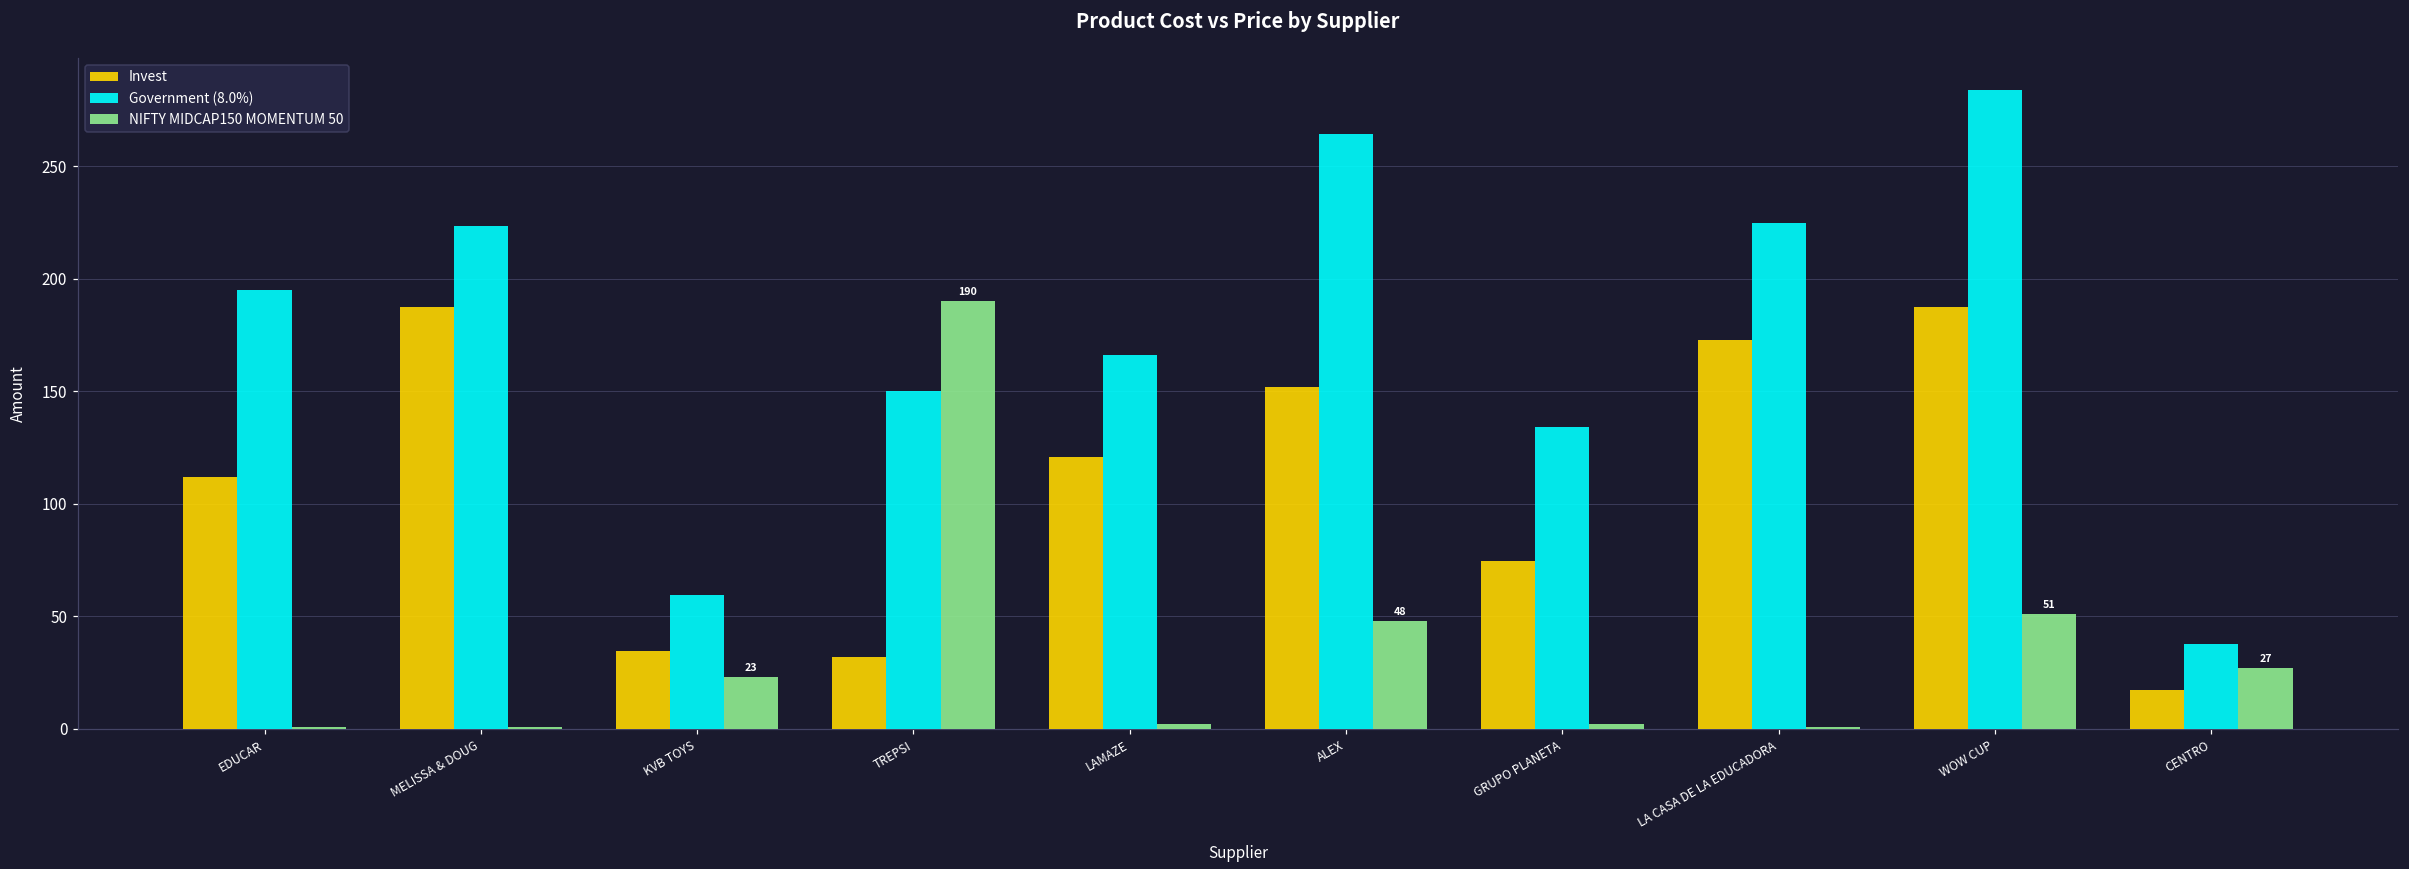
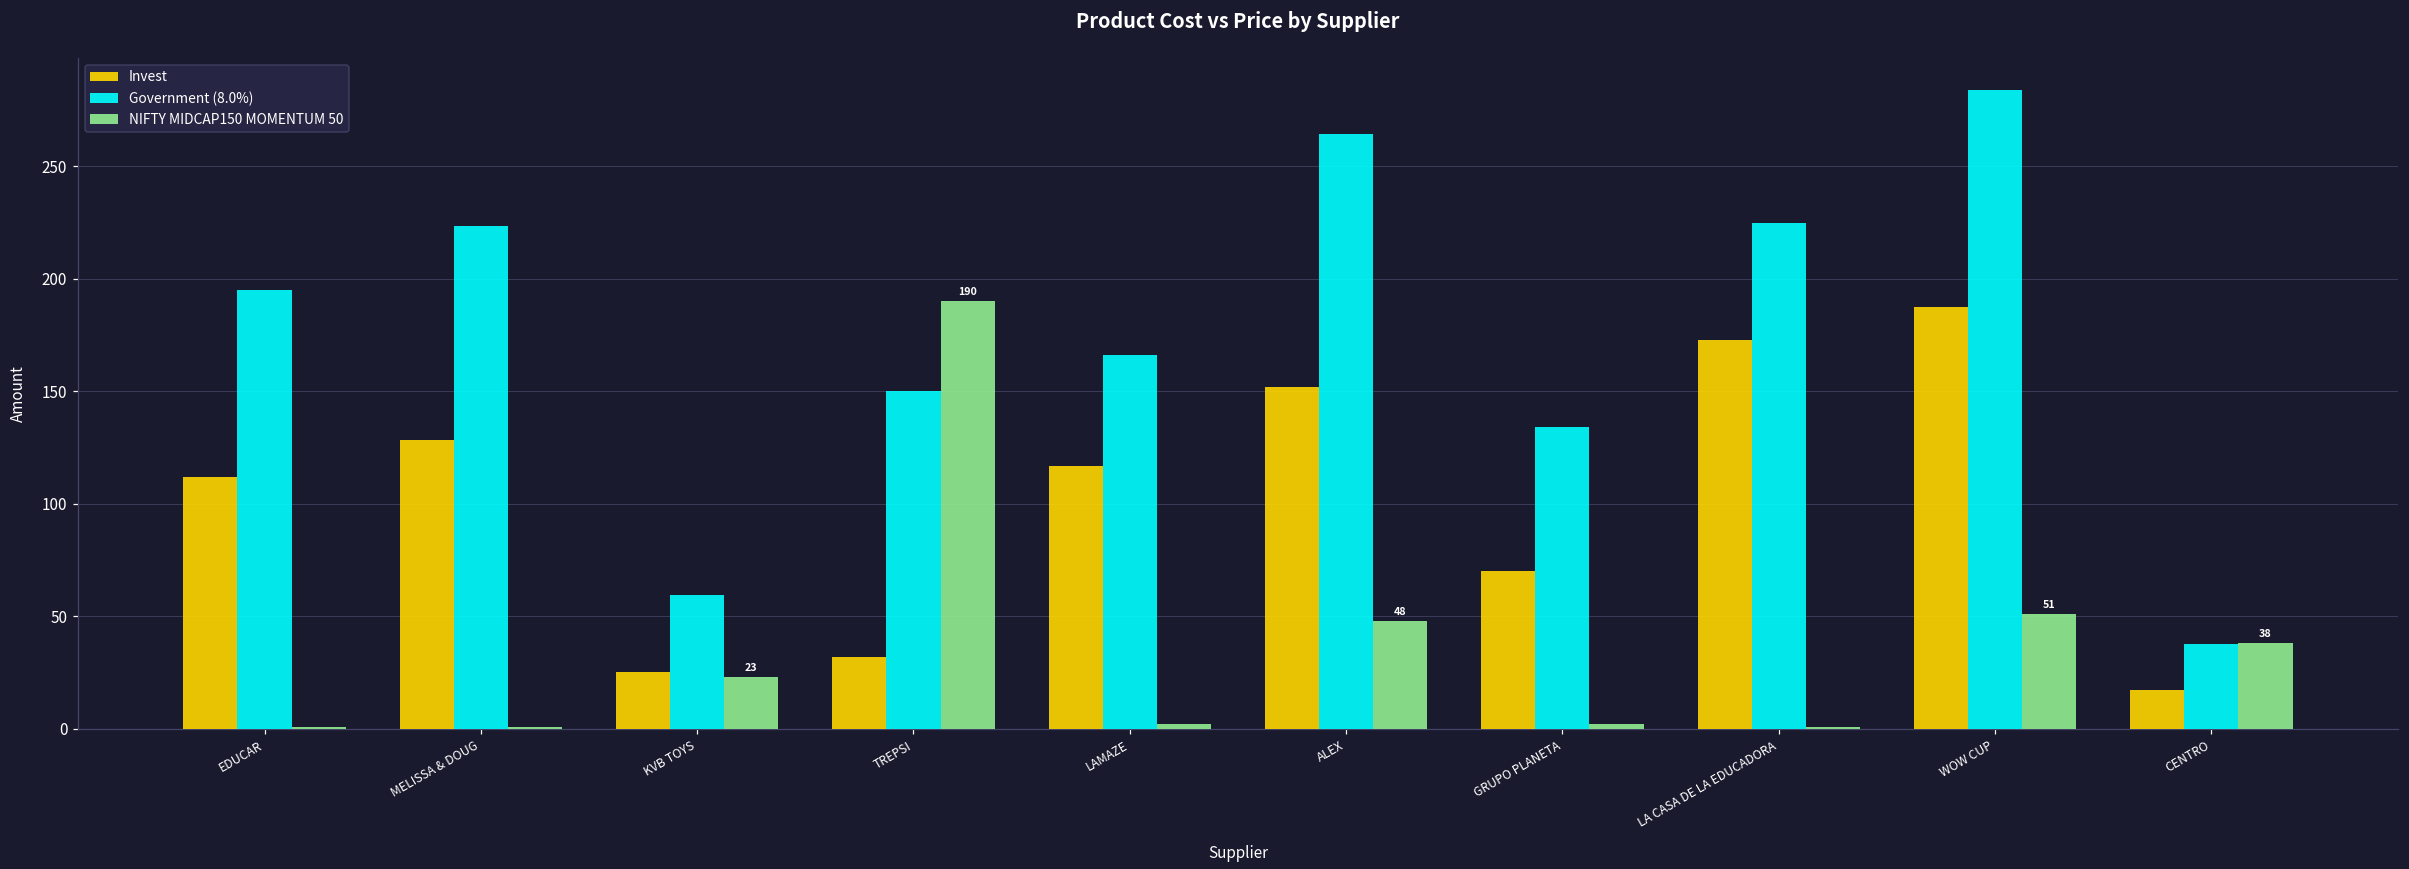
Invest, MELISSA & DOUG: 188 -> 128
Invest, KVB TOYS: 34 -> 25
Invest, LAMAZE: 121 -> 117
Invest, GRUPO PLANETA: 75 -> 70
NIFTY MIDCAP150 MOMENTUM 50, CENTRO: 27 -> 38
